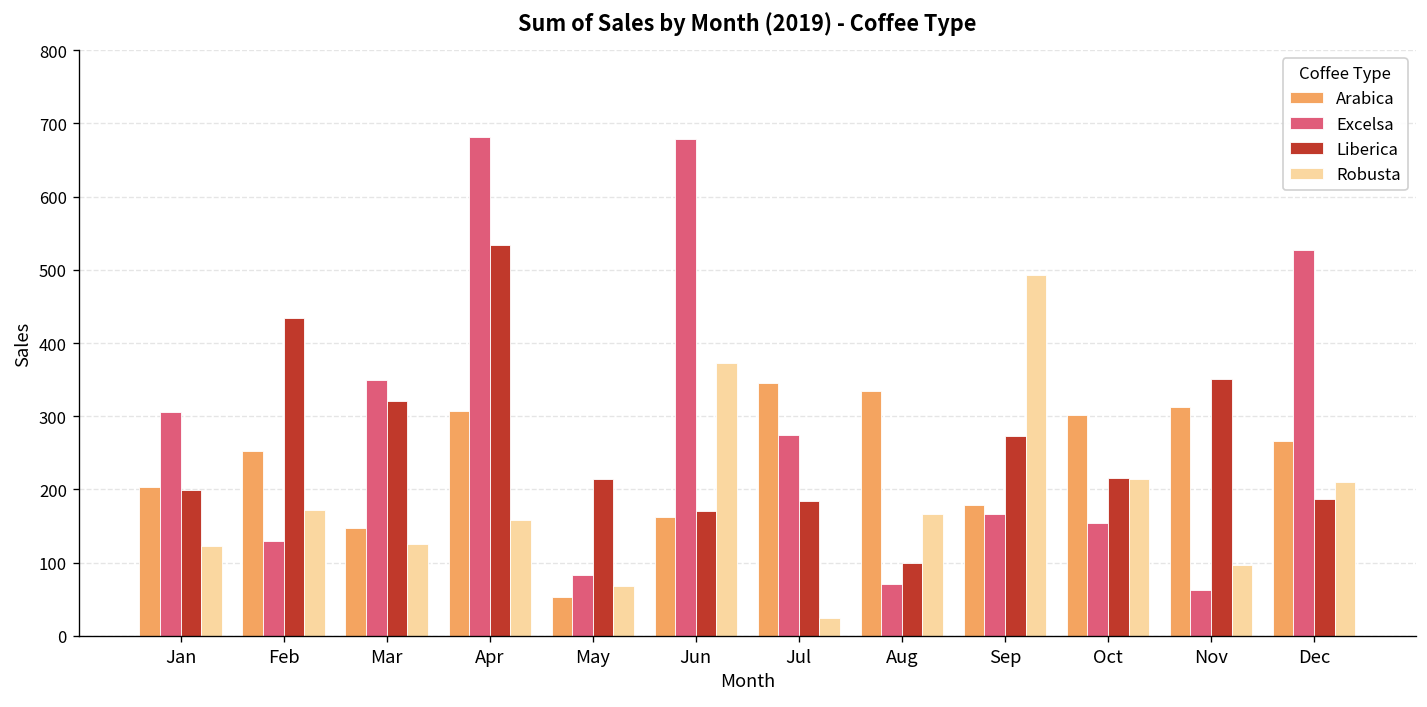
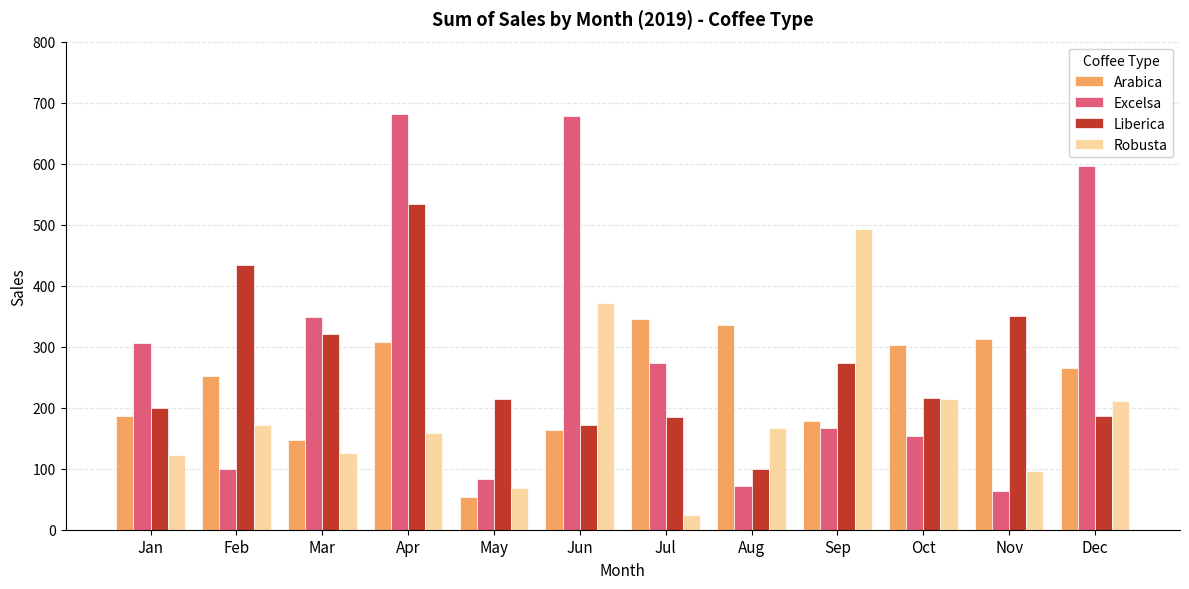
Arabica, Jan: 200 -> 190
Excelsa, Feb: 130 -> 100
Excelsa, Dec: 530 -> 600
